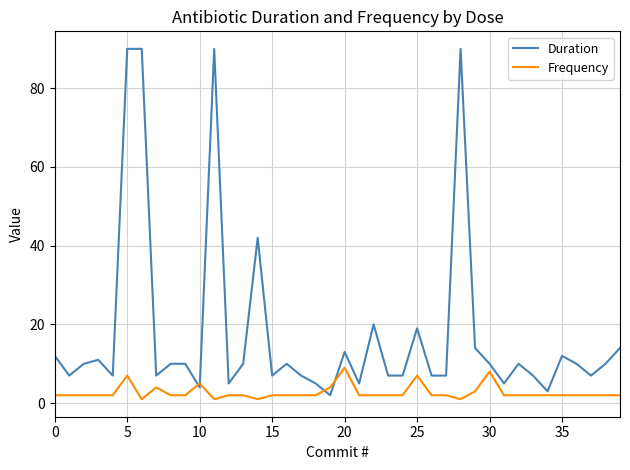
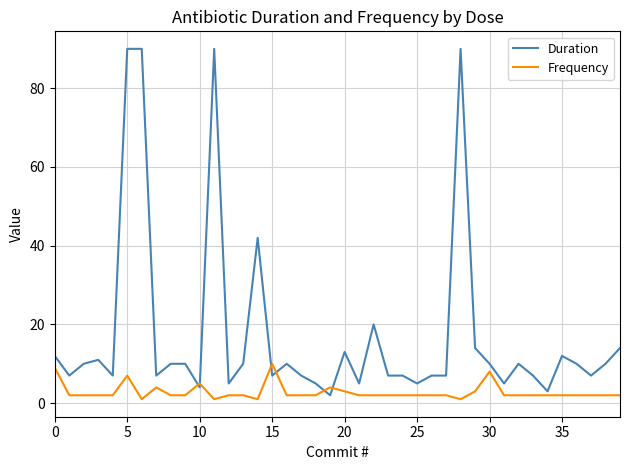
Frequency, 0: 2 -> 9
Frequency, 15: 2 -> 10
Frequency, 20: 9 -> 3
Duration, 25: 19 -> 5
Frequency, 25: 7 -> 2
